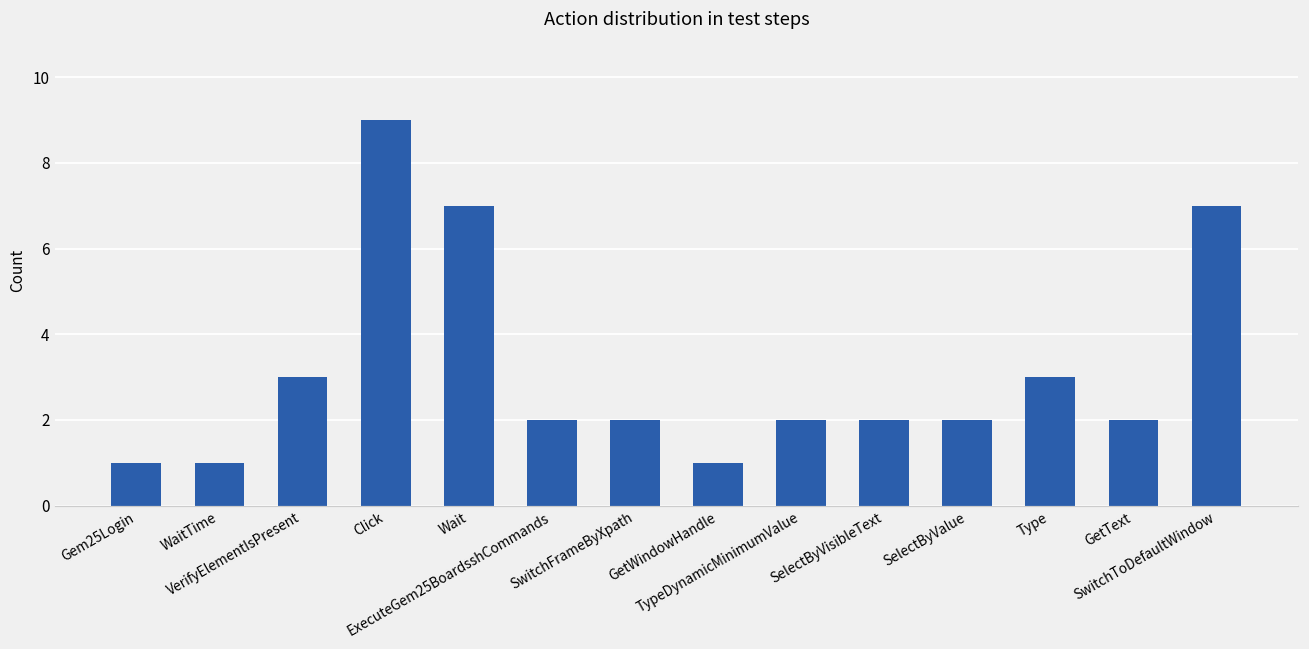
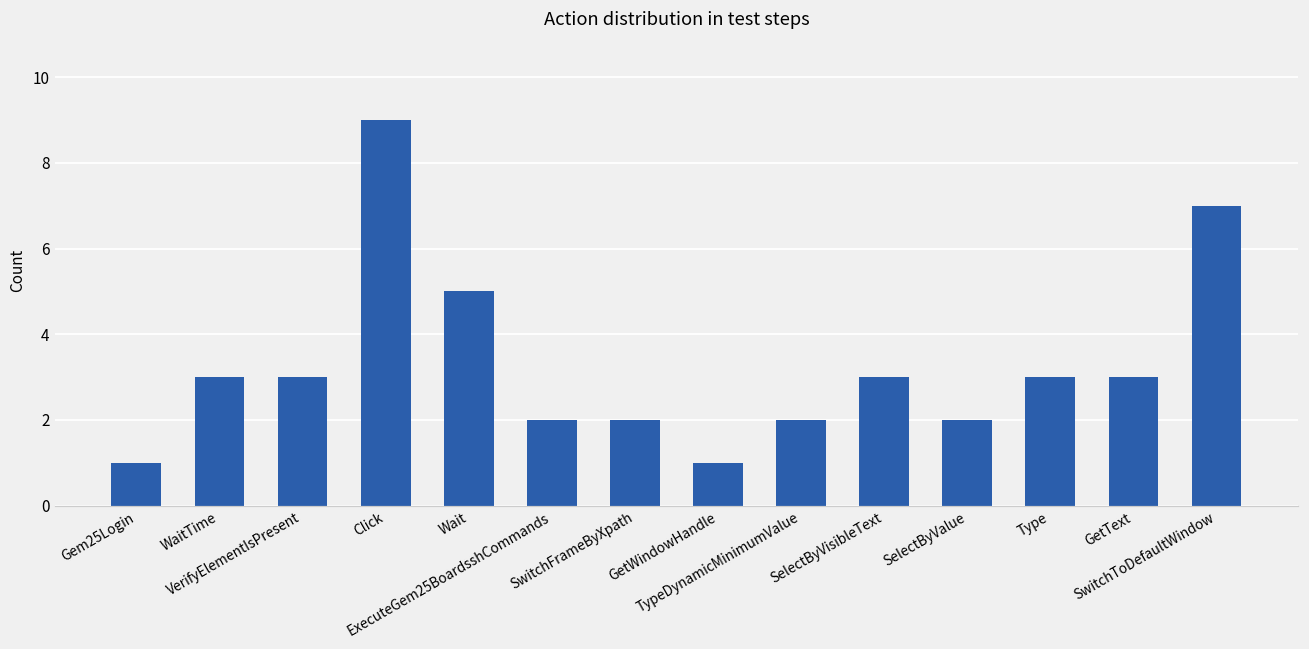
WaitTime: 1 -> 3
Wait: 7 -> 5
SelectByVisibleText: 2 -> 3
GetText: 2 -> 3
